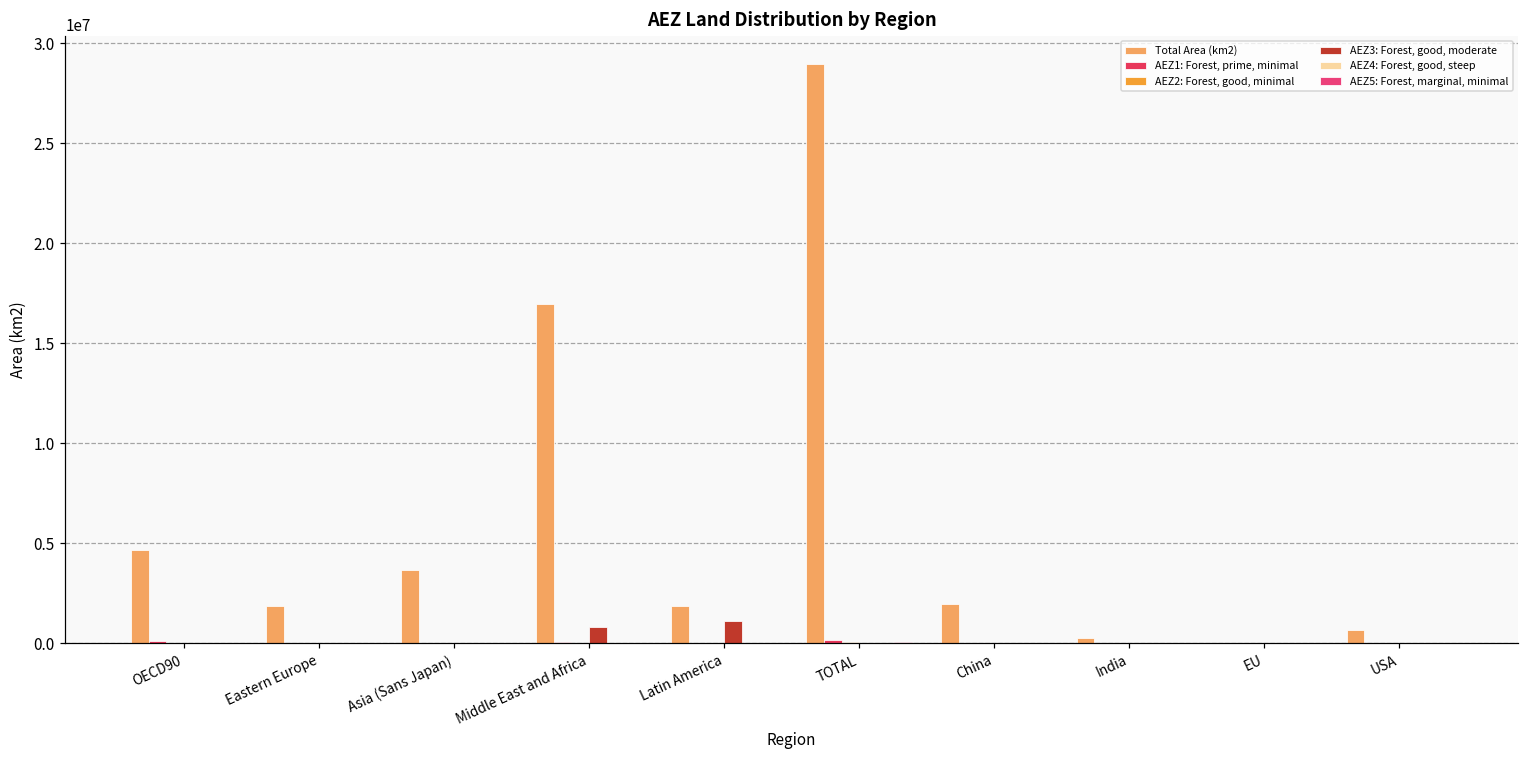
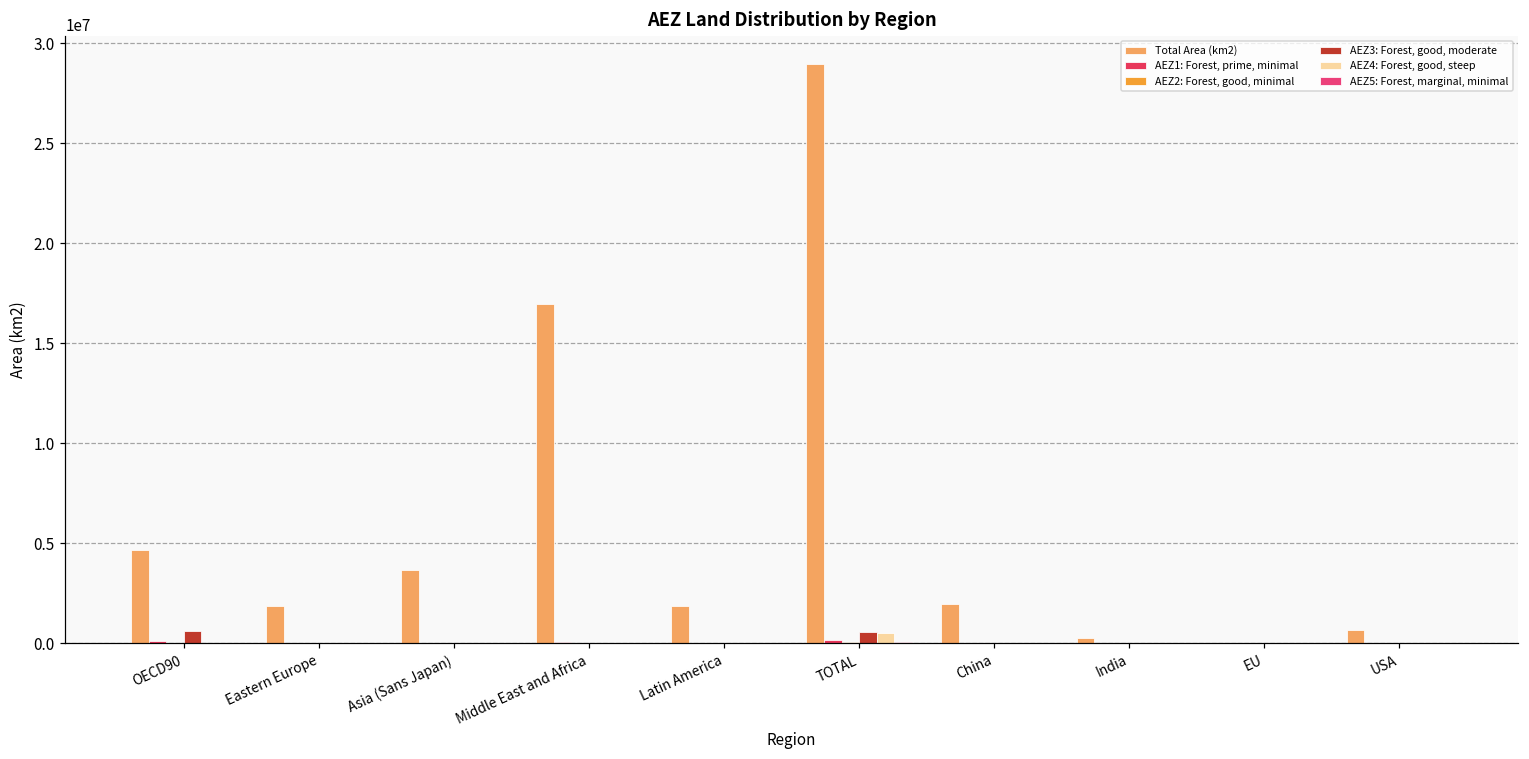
AEZ3: Forest, good, moderate, OECD90: 0 -> 600000
AEZ3: Forest, good, moderate, Middle East and Africa: 800000 -> 0
AEZ3: Forest, good, moderate, Latin America: 1100000 -> 0
AEZ3: Forest, good, moderate, TOTAL: 0 -> 600000
AEZ4: Forest, good, steep, TOTAL: 0 -> 500000
